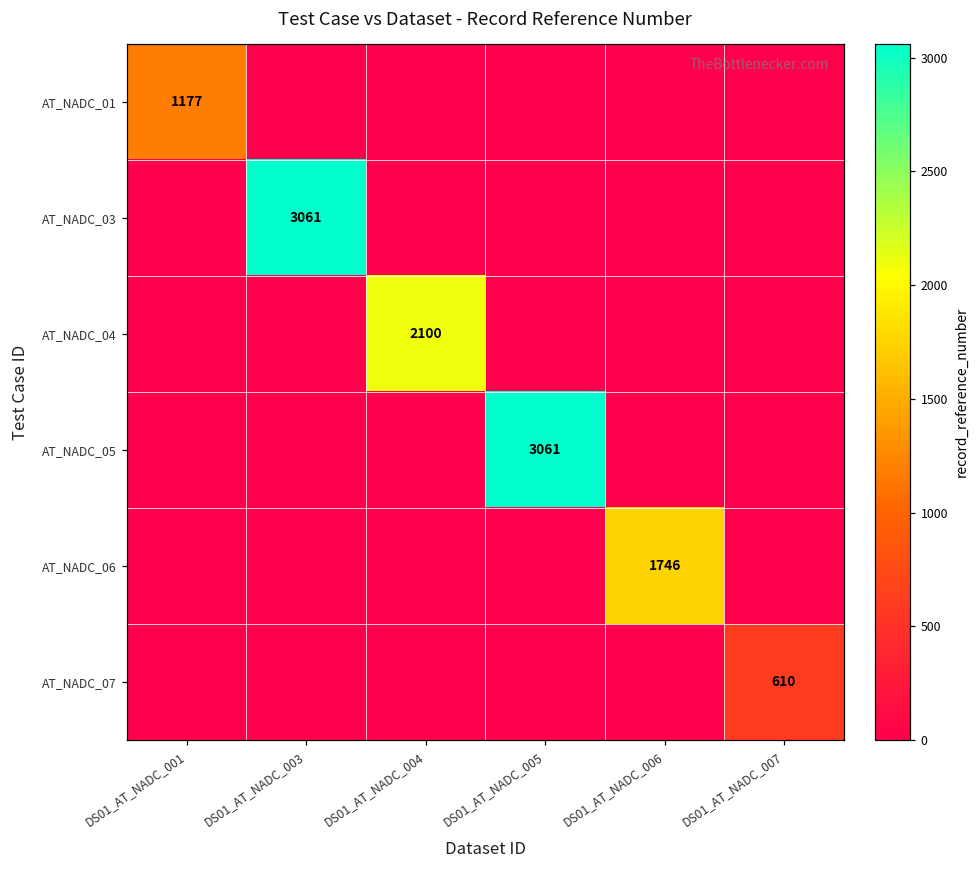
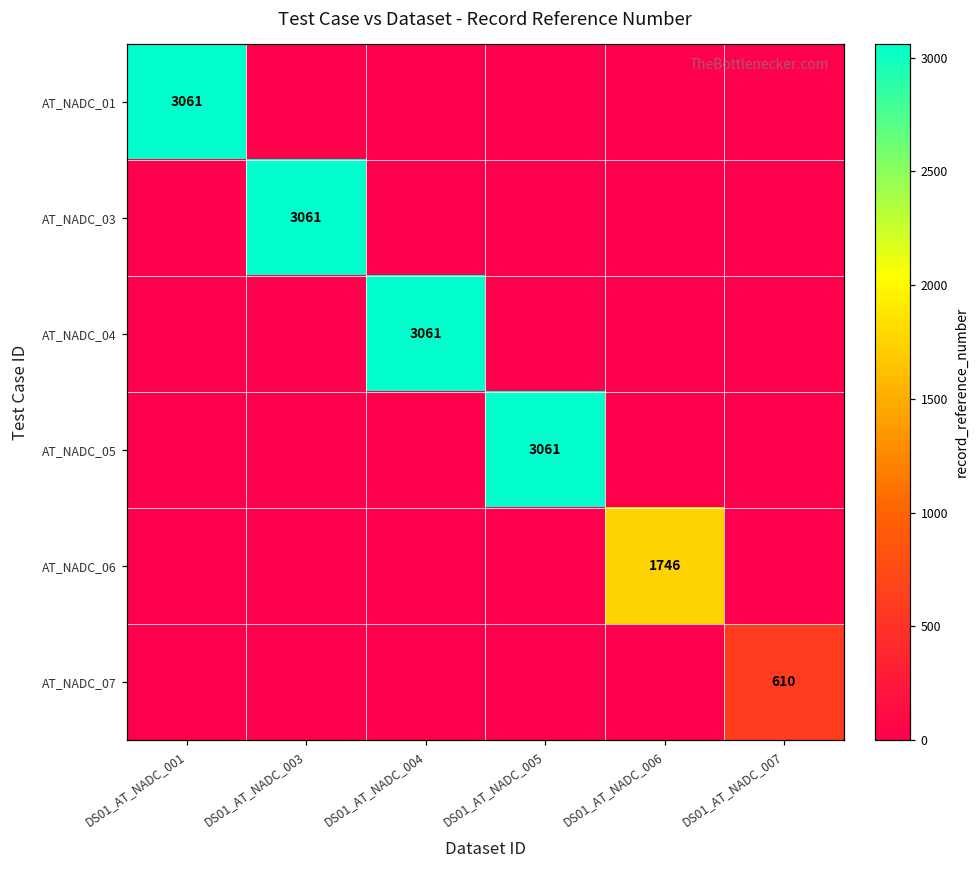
AT_NADC_01, DS01_AT_NADC_001: 1177 -> 3061
AT_NADC_04, DS01_AT_NADC_004: 2100 -> 3061
